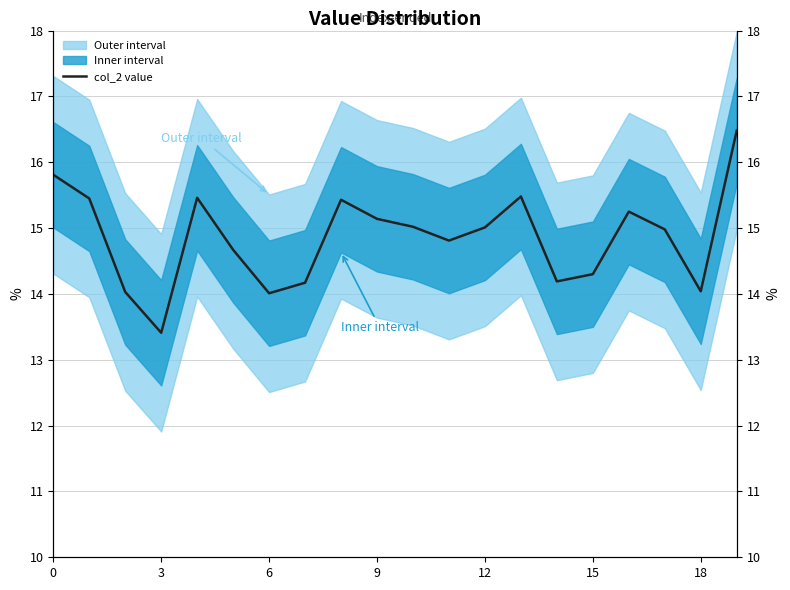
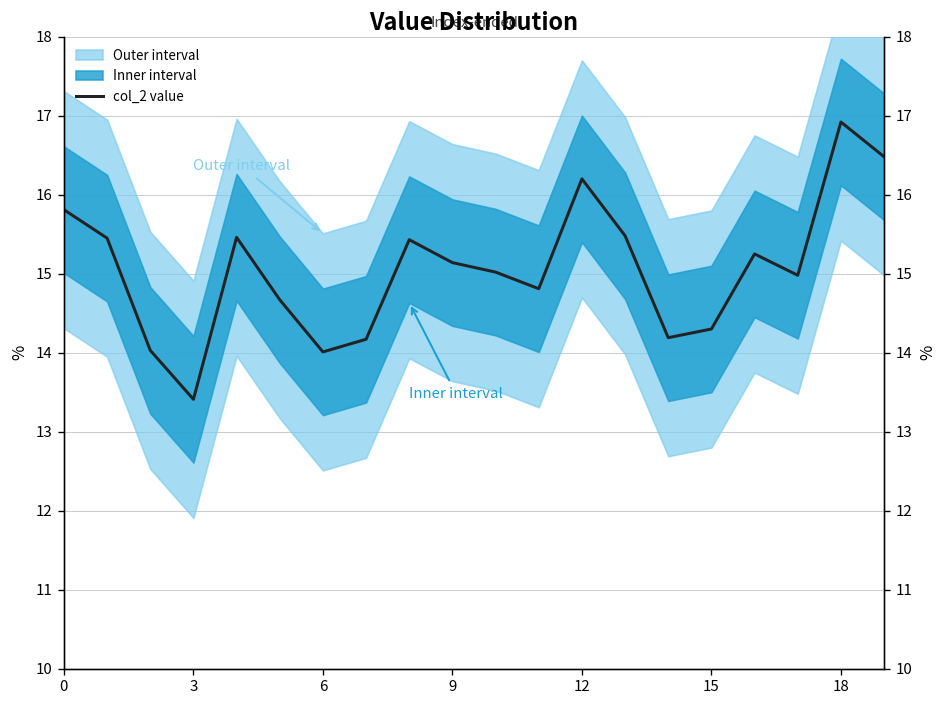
col_2 value, 12: 15.0 -> 16.2
col_2 value, 18: 14.0 -> 16.9
